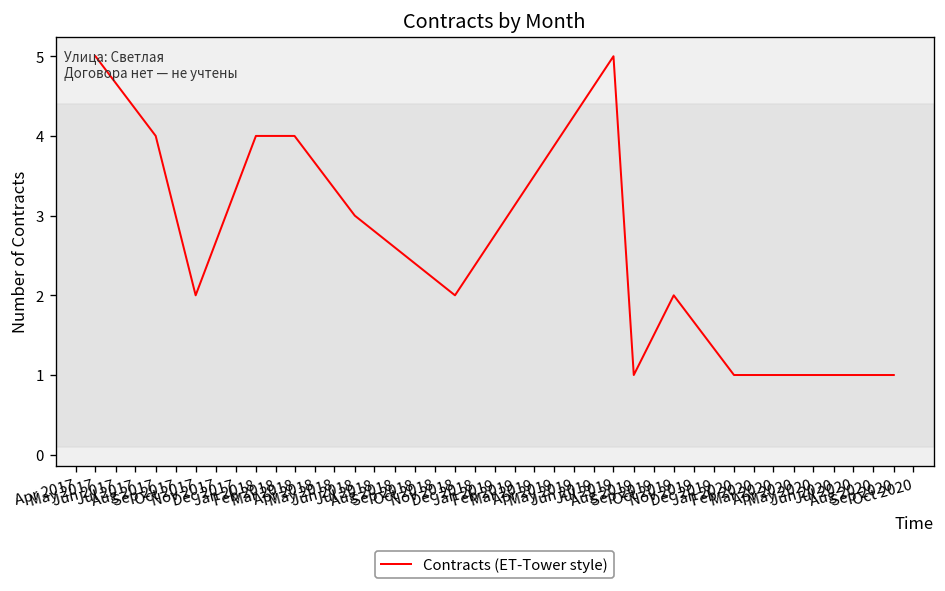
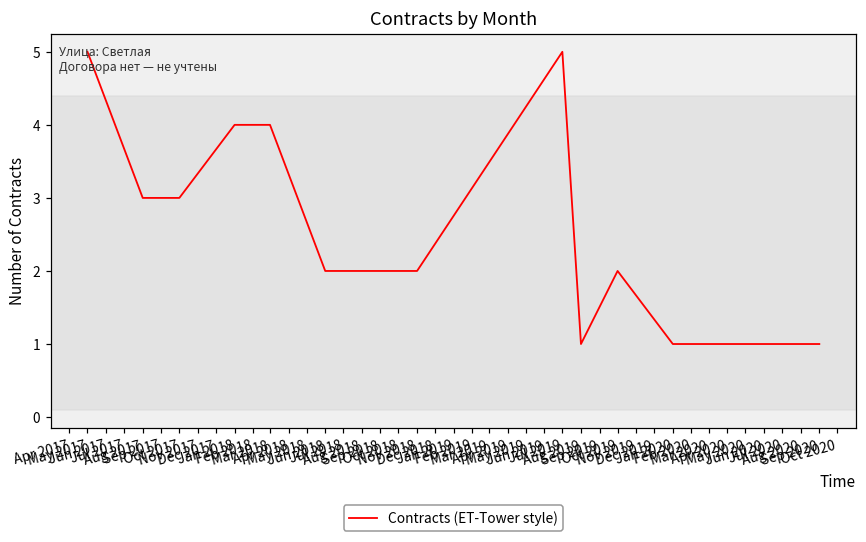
Aug 2017: 4 -> 3
Oct 2017: 2 -> 3
Jun 2018: 3 -> 2
